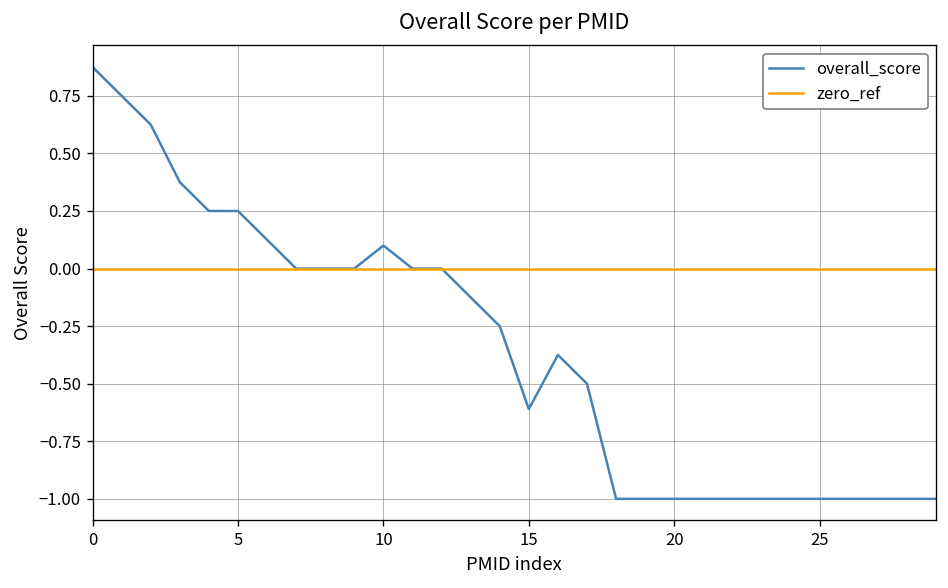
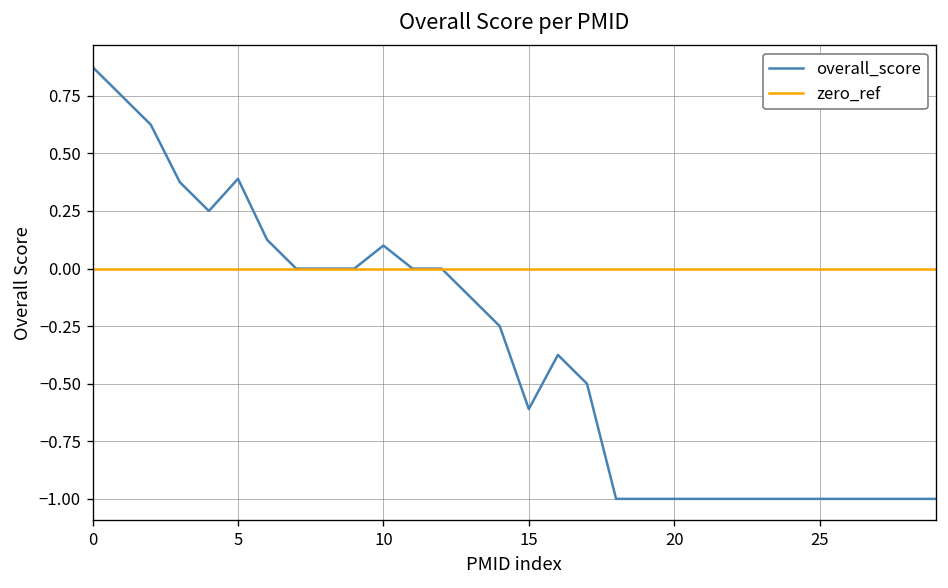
overall_score, 5: 0.25 -> 0.39
